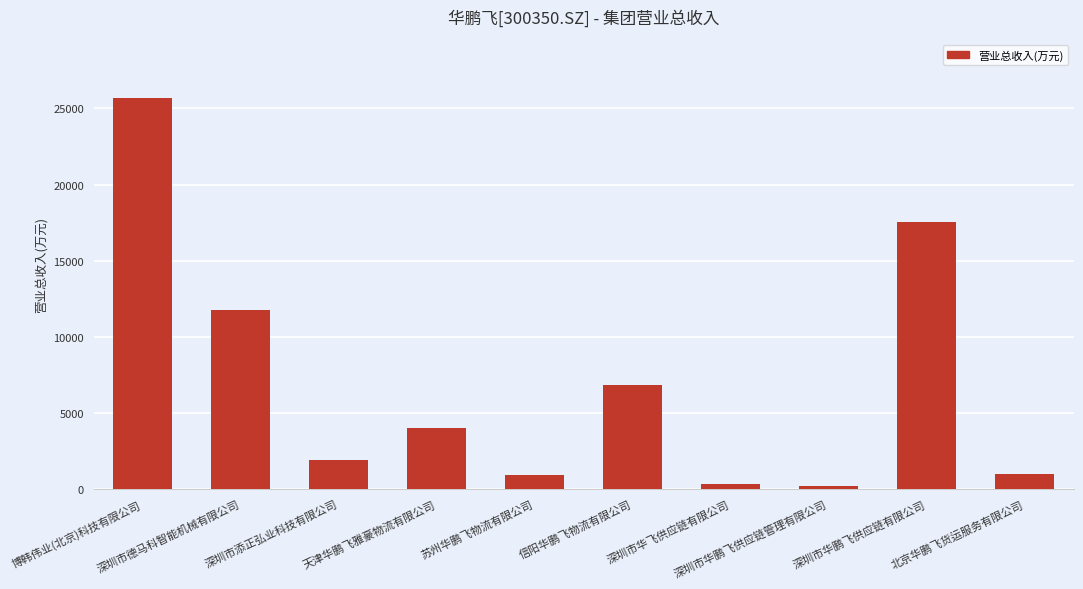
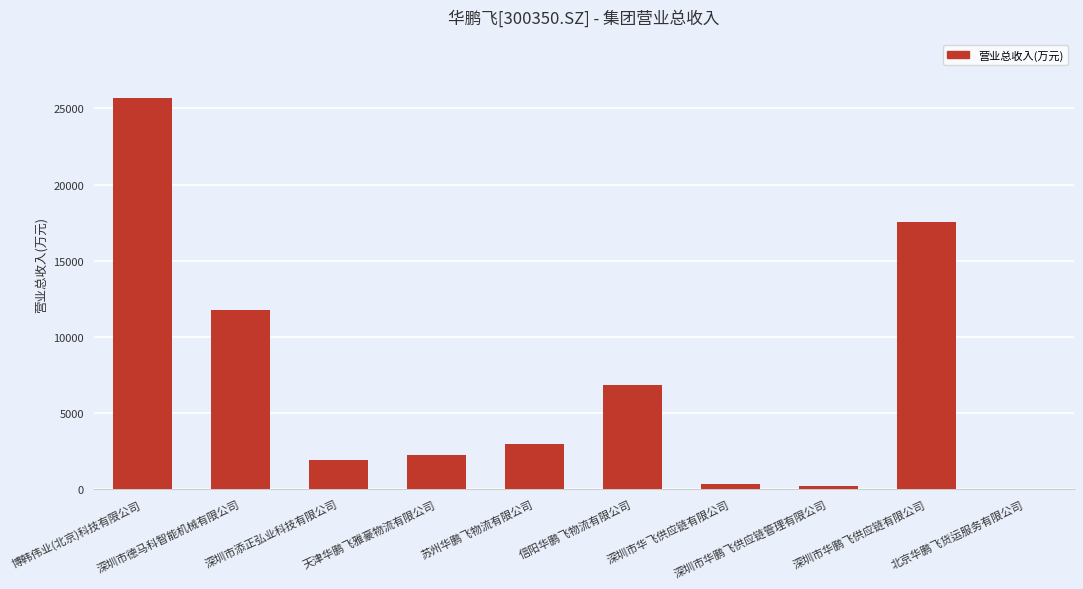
天津华鹏飞雅豪物流有限公司: 4000 -> 2200
苏州华鹏飞物流有限公司: 900 -> 2900
北京华鹏飞货运服务有限公司: 1000 -> 0
